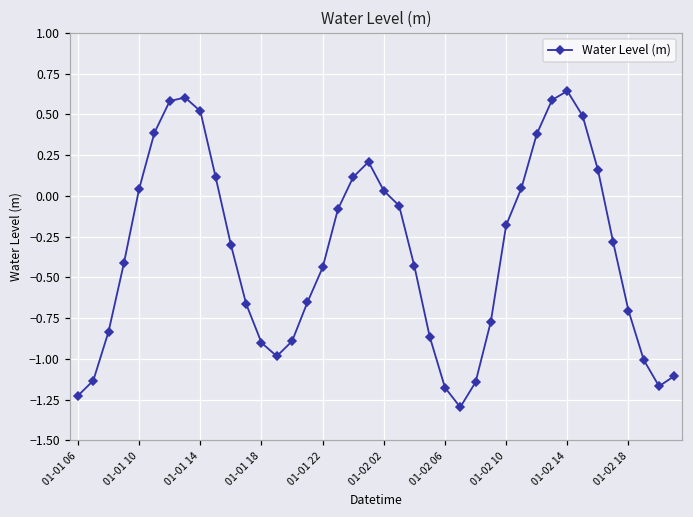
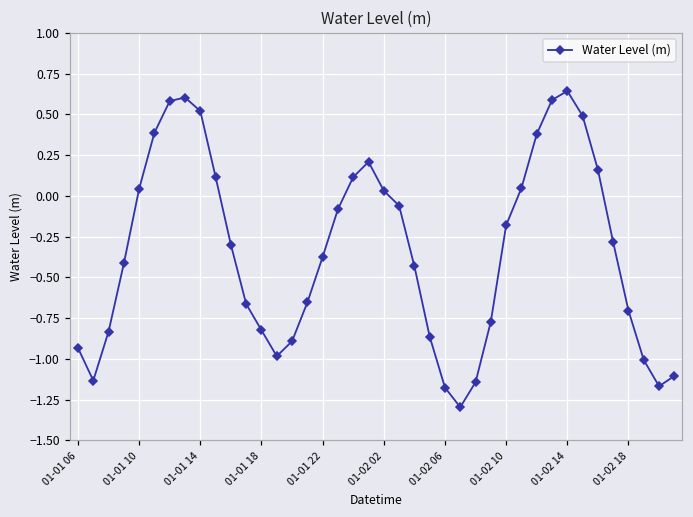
01-01 06: -1.23 -> -0.93
01-01 18: -0.90 -> -0.82
01-01 22: -0.44 -> -0.37
